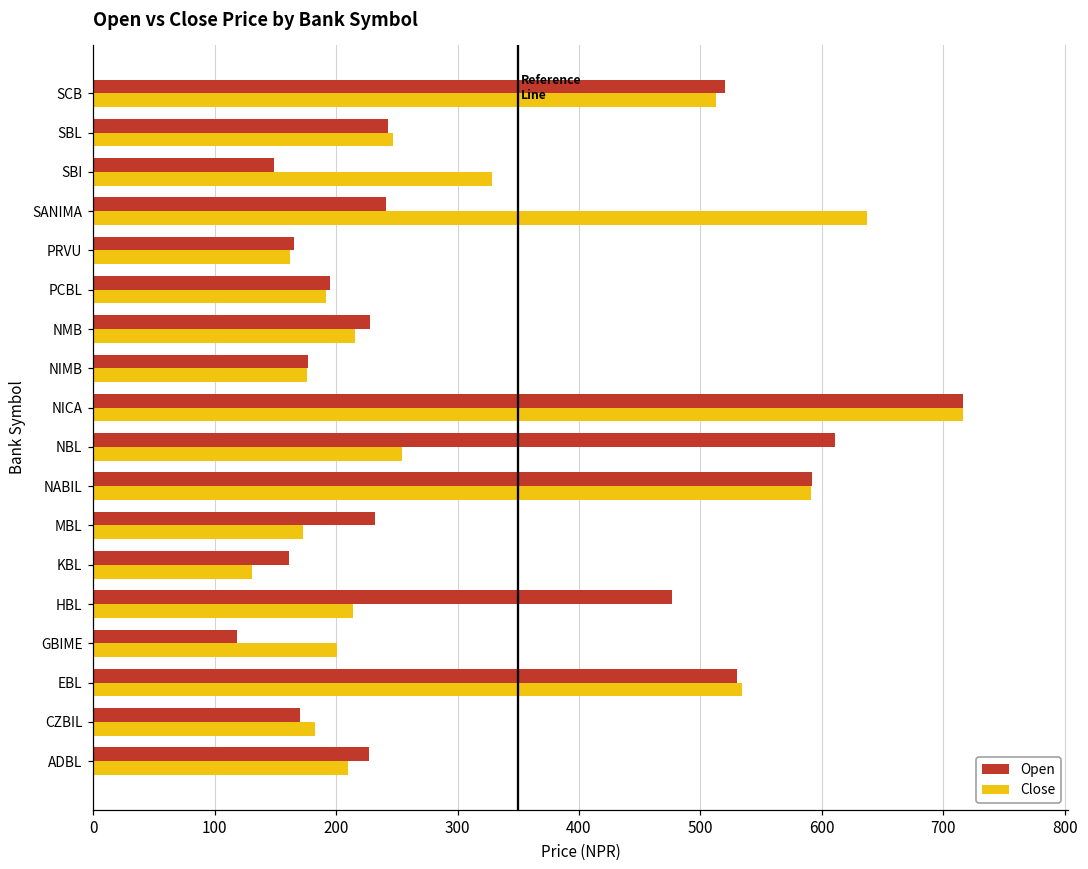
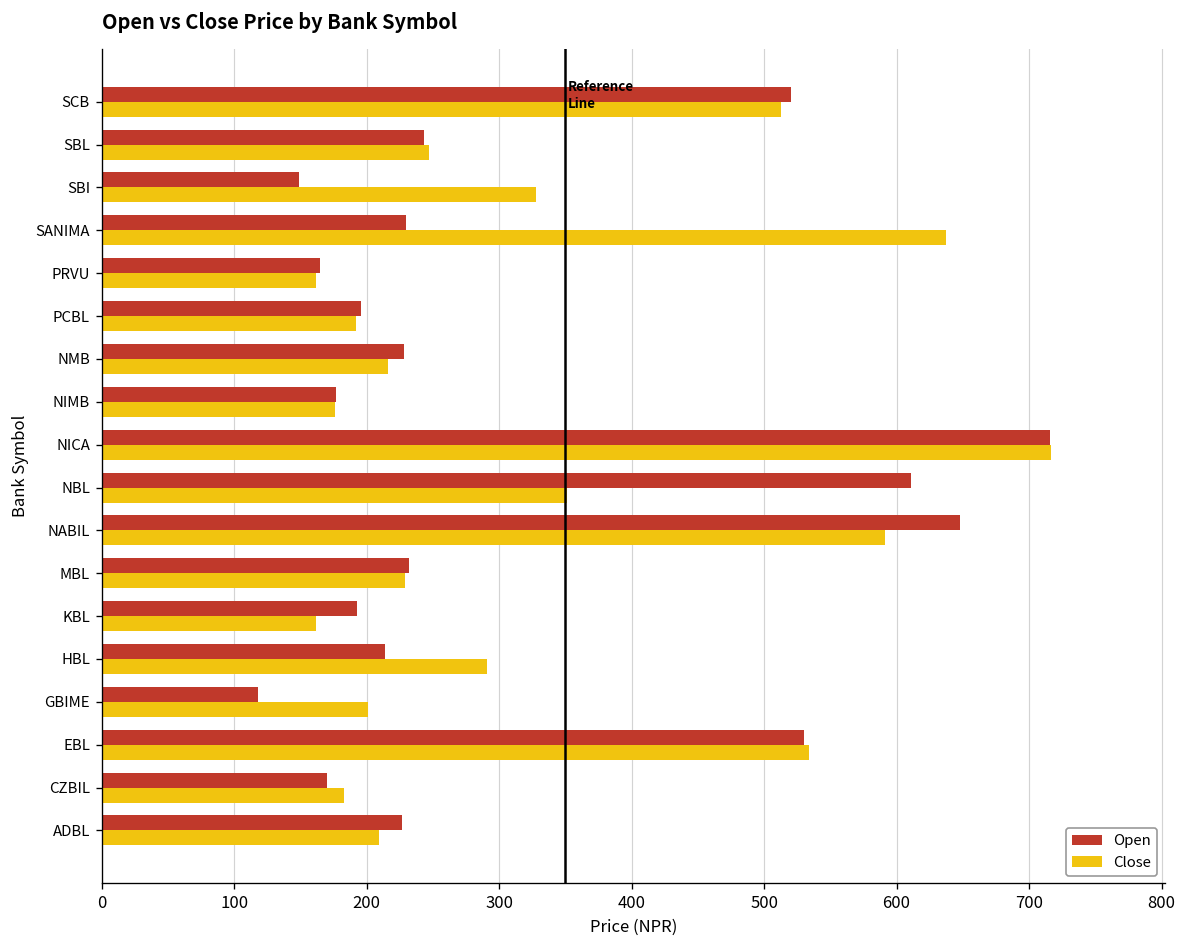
Open, SANIMA: 241 -> 230
Close, NBL: 254 -> 351
Open, NABIL: 592 -> 648
Close, MBL: 173 -> 229
Open, KBL: 161 -> 193
Close, KBL: 131 -> 162
Open, HBL: 476 -> 214
Close, HBL: 214 -> 291
